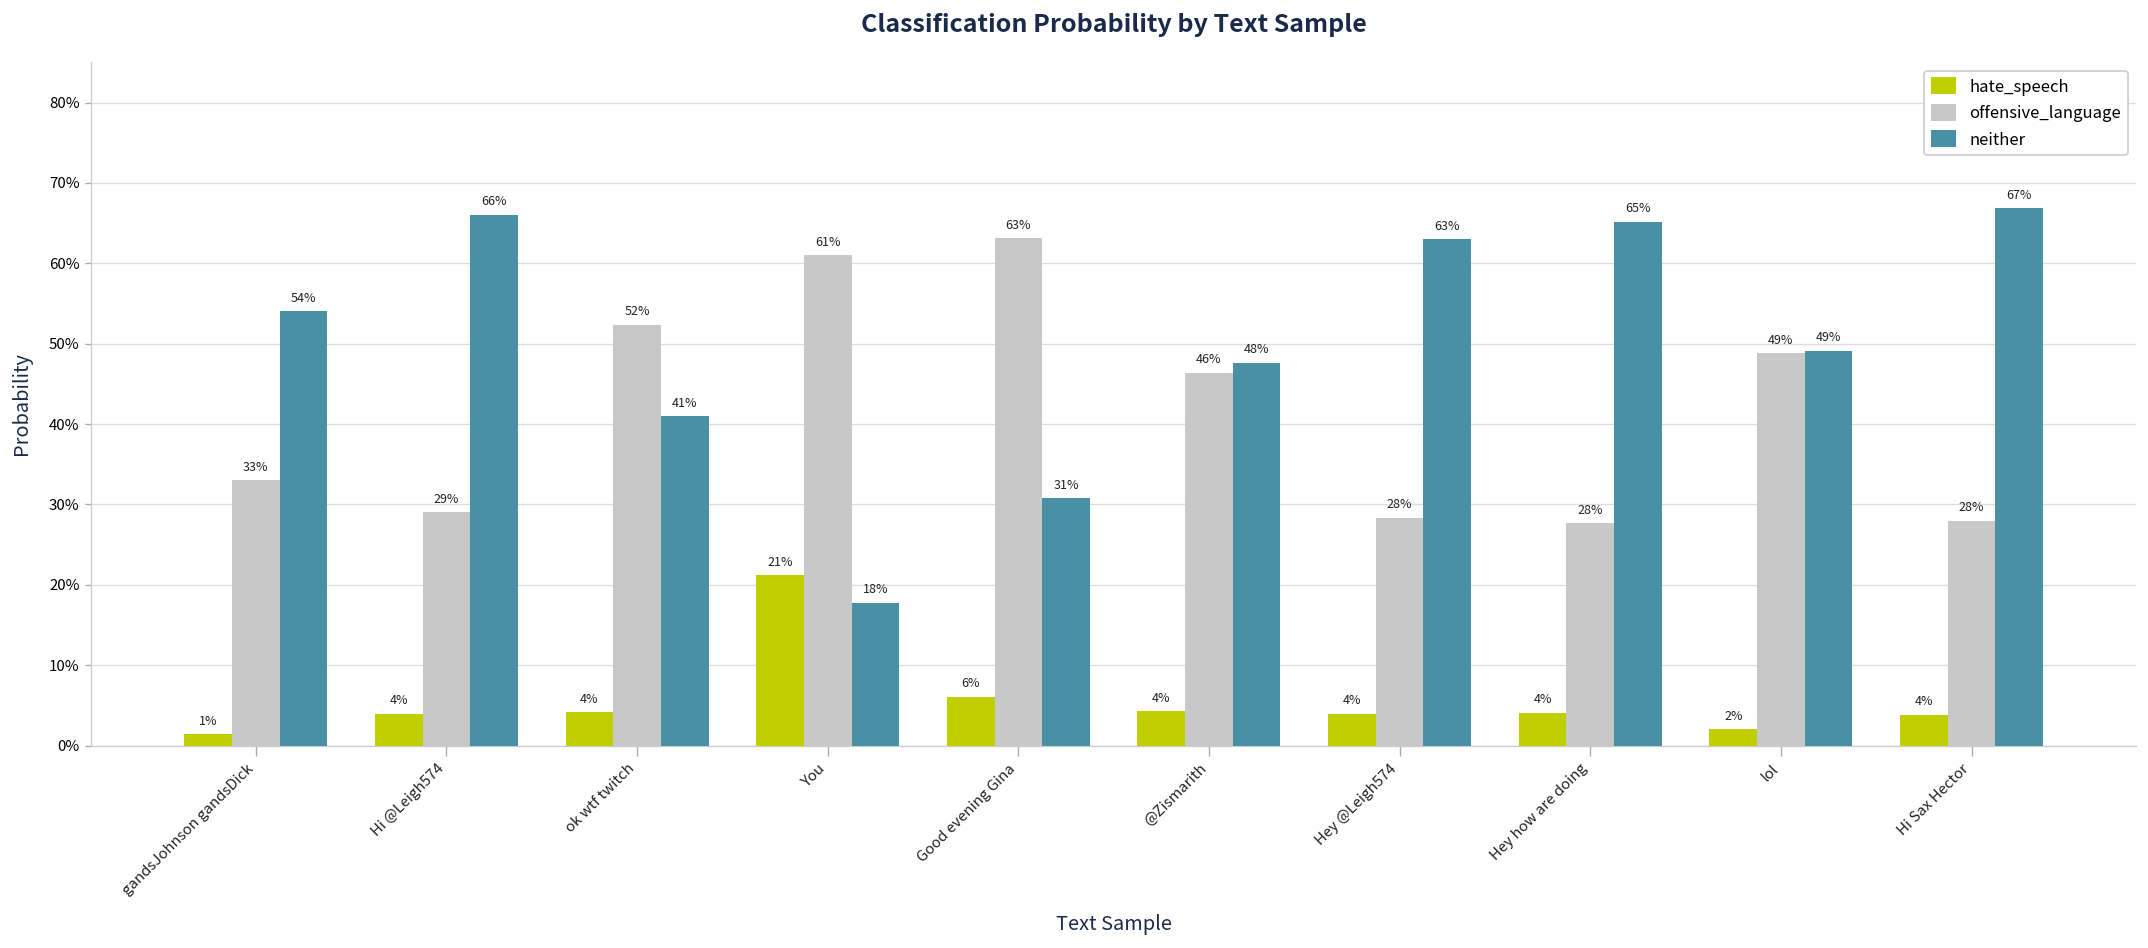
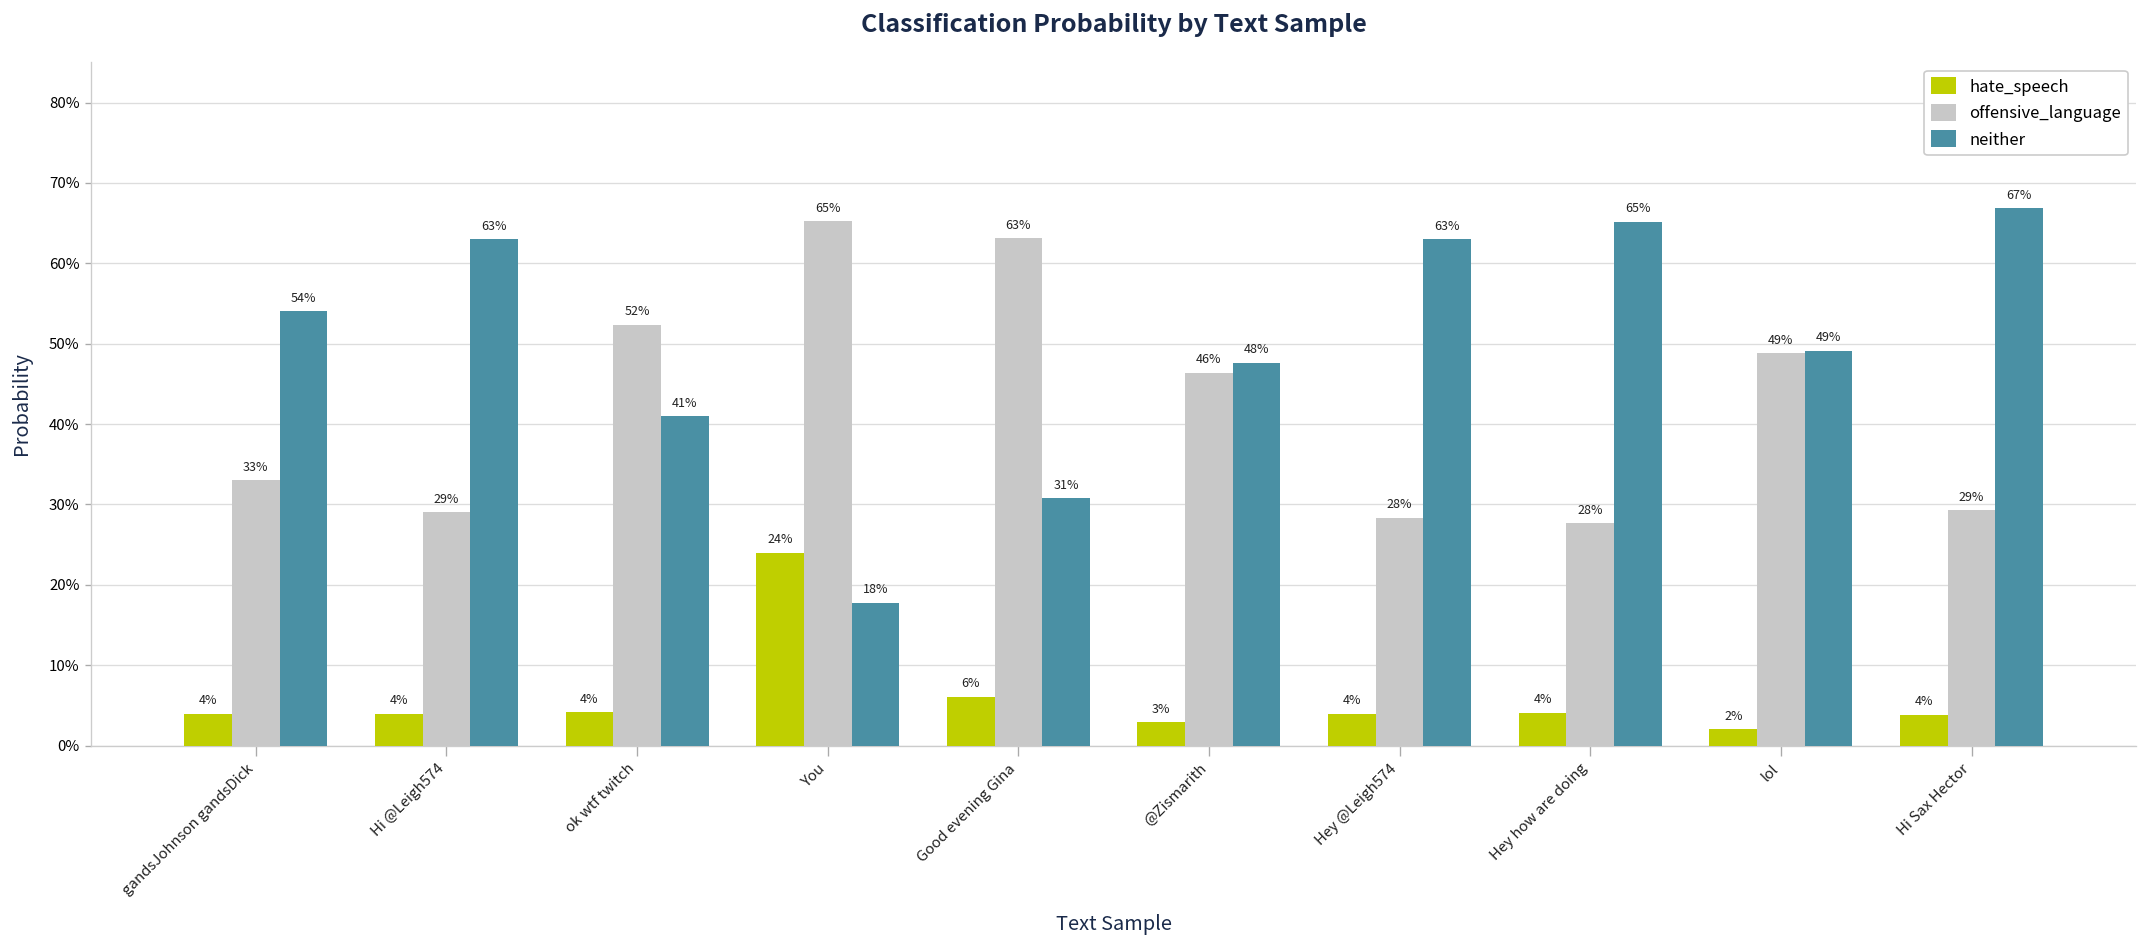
hate_speech, gandsJohnson gandsDick: 1% -> 4%
neither, Hi @Leigh574: 66% -> 63%
hate_speech, You: 21% -> 24%
offensive_language, You: 61% -> 65%
hate_speech, @Zismarith: 4% -> 3%
offensive_language, Hi Sax Hector: 28% -> 29%
